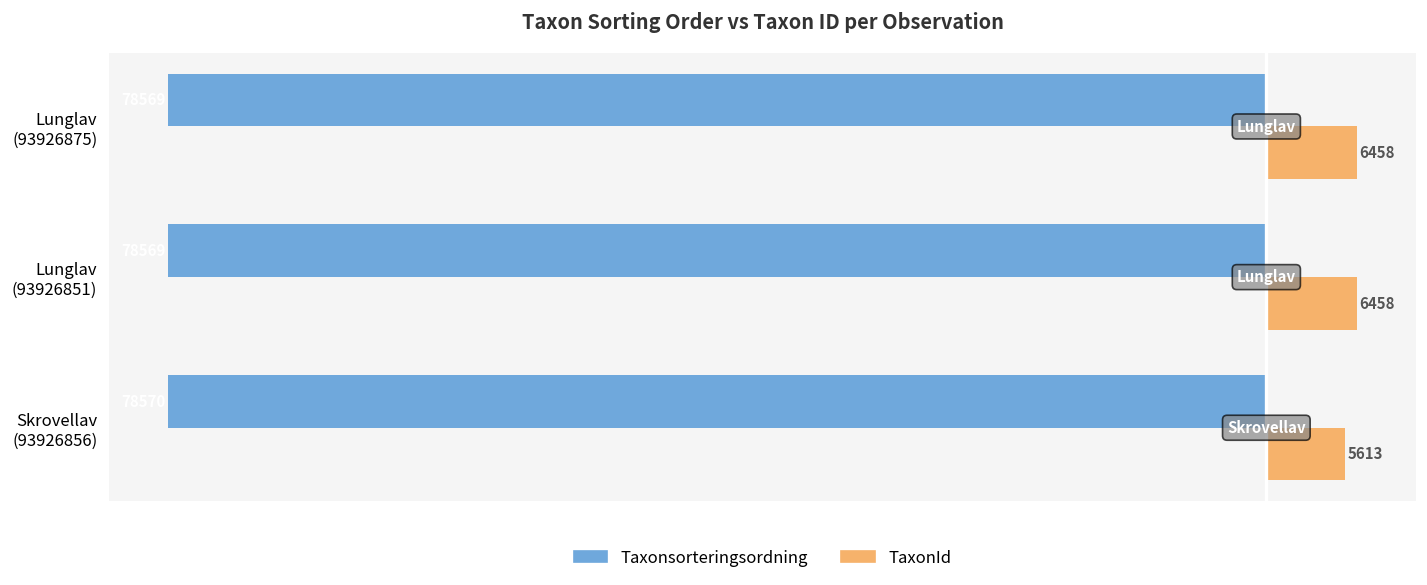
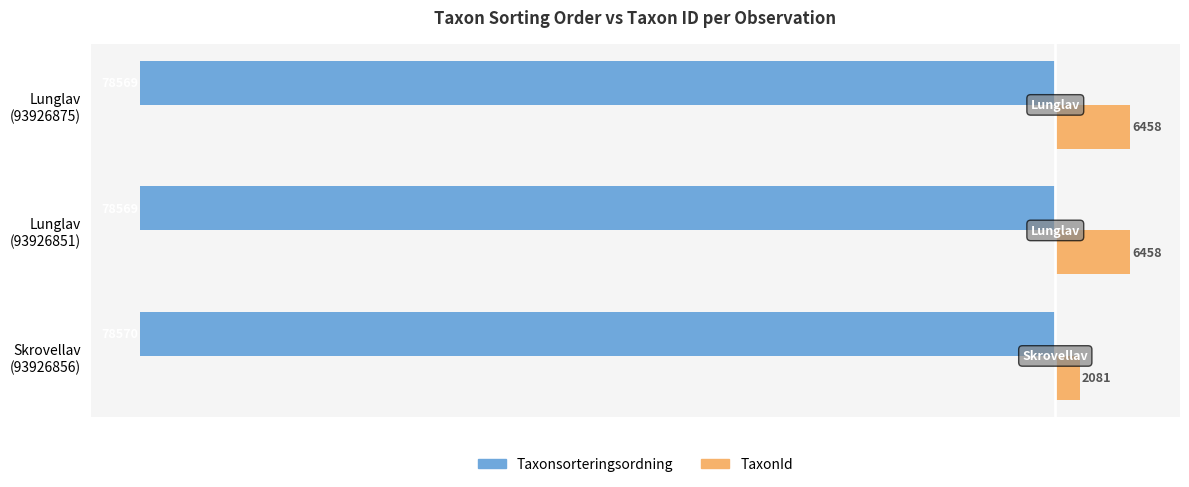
TaxonId, Skrovellav (93926856): 5613 -> 2081
